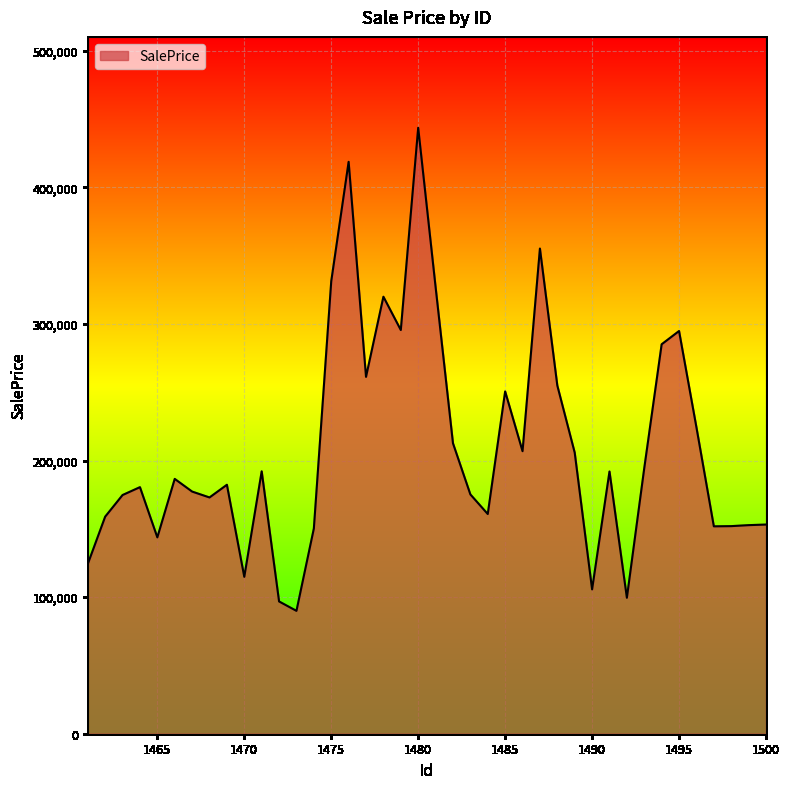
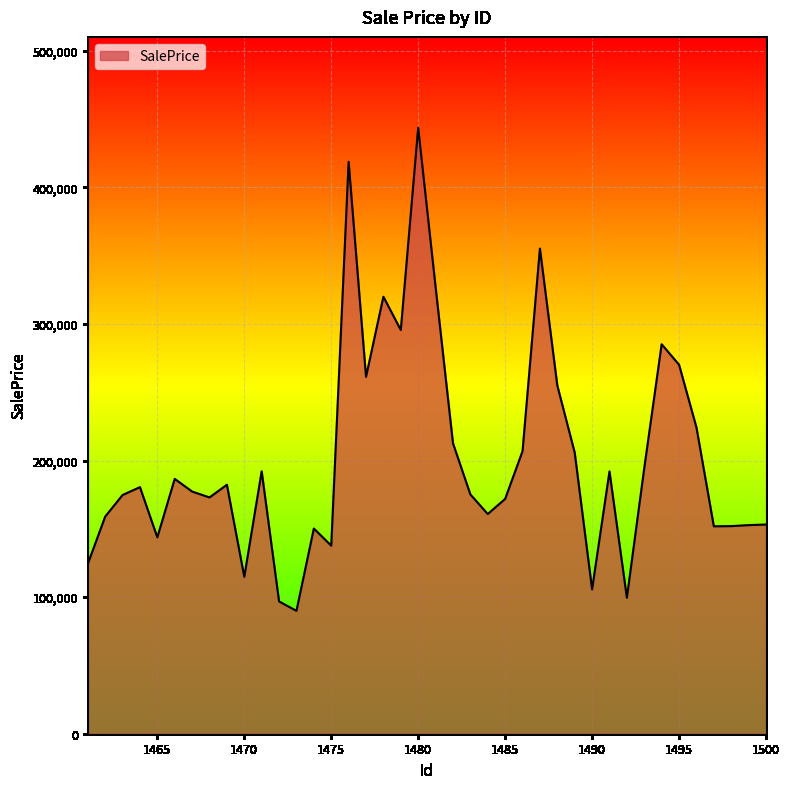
1475: 331,000 -> 138,000
1485: 251,000 -> 172,000
1495: 295,000 -> 270,000
